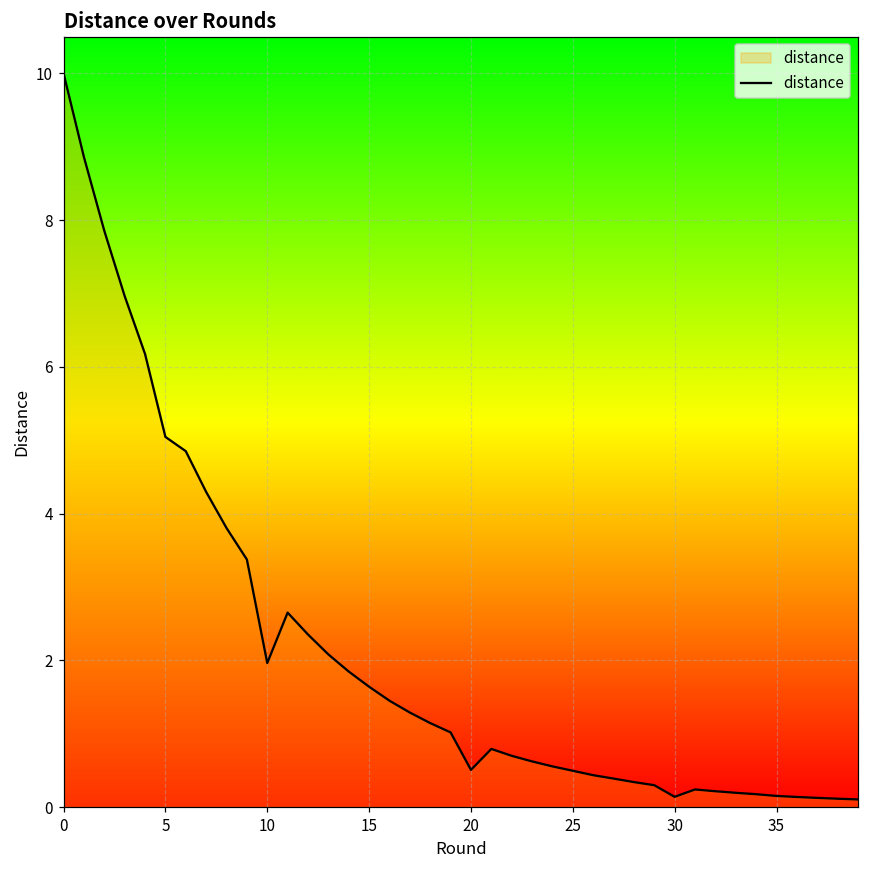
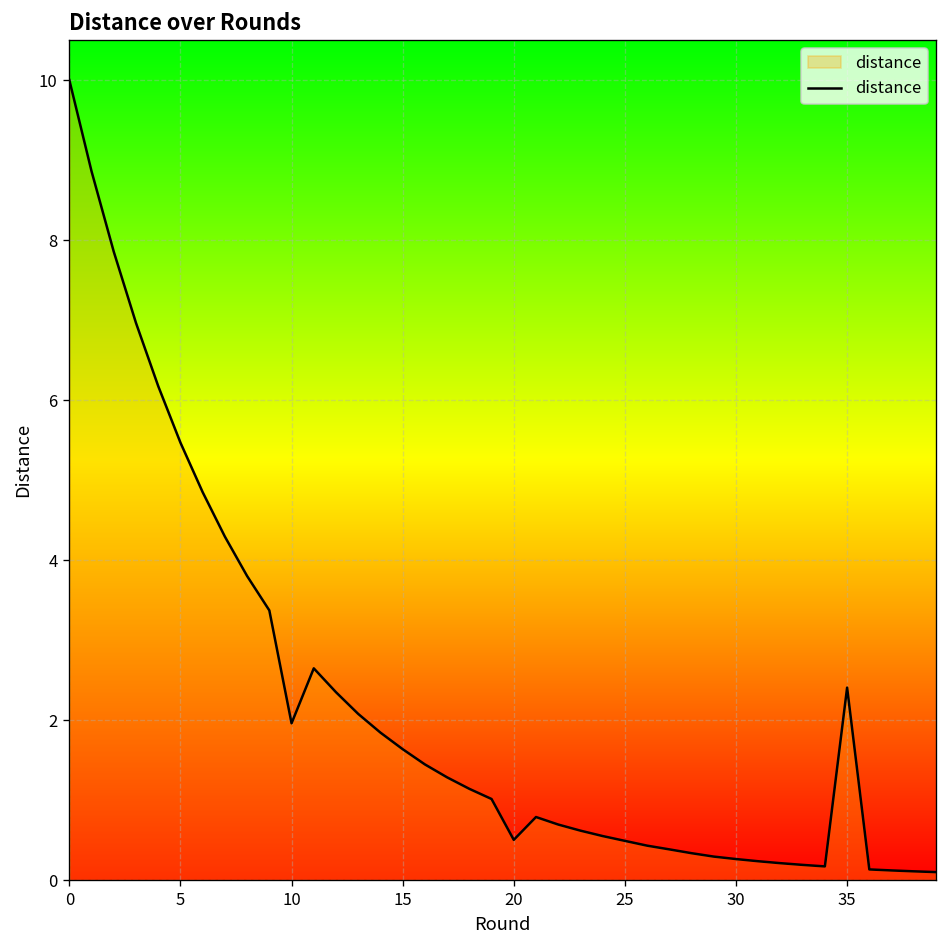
5: 5.0 -> 5.5
30: 0.1 -> 0.3
35: 0.2 -> 2.4
